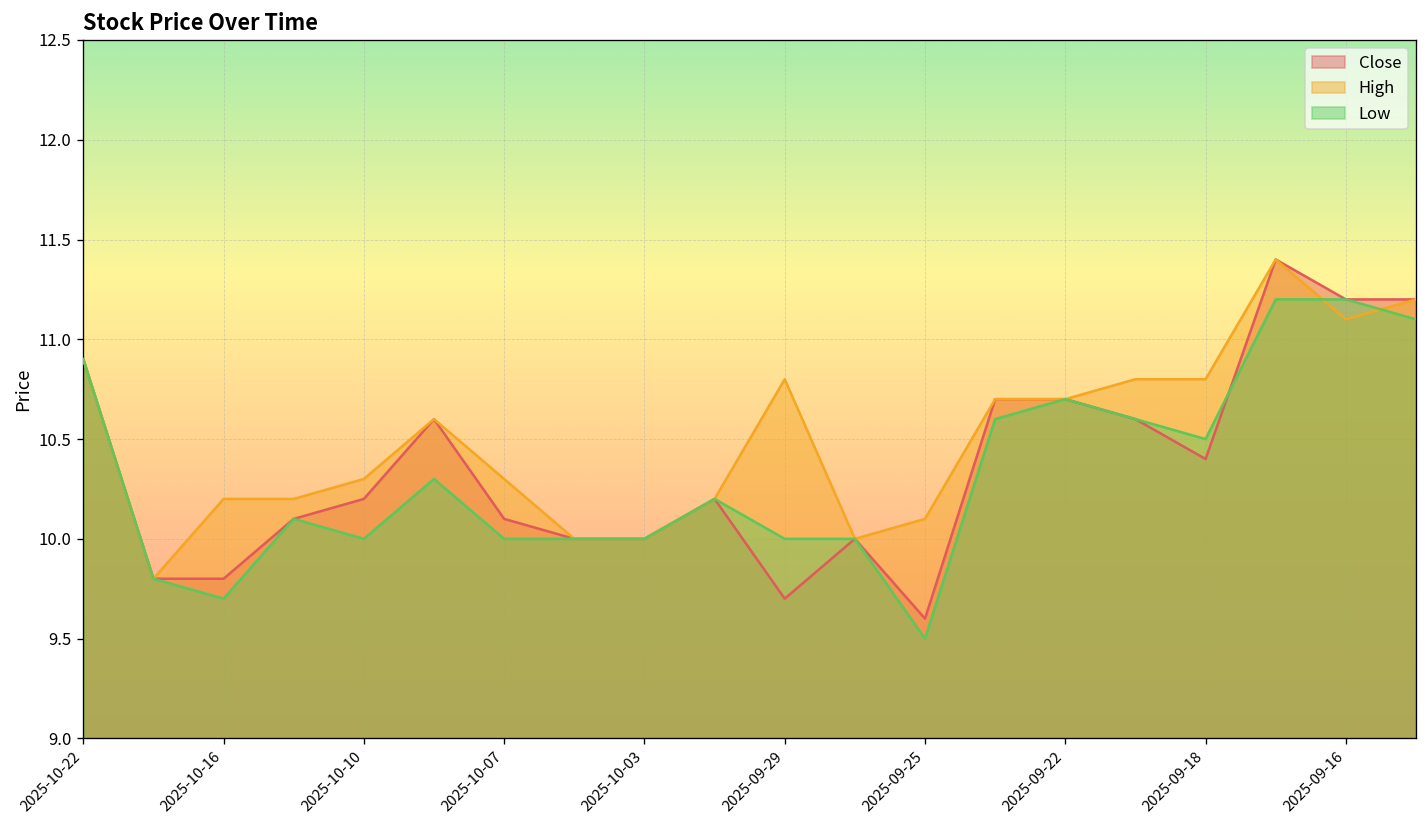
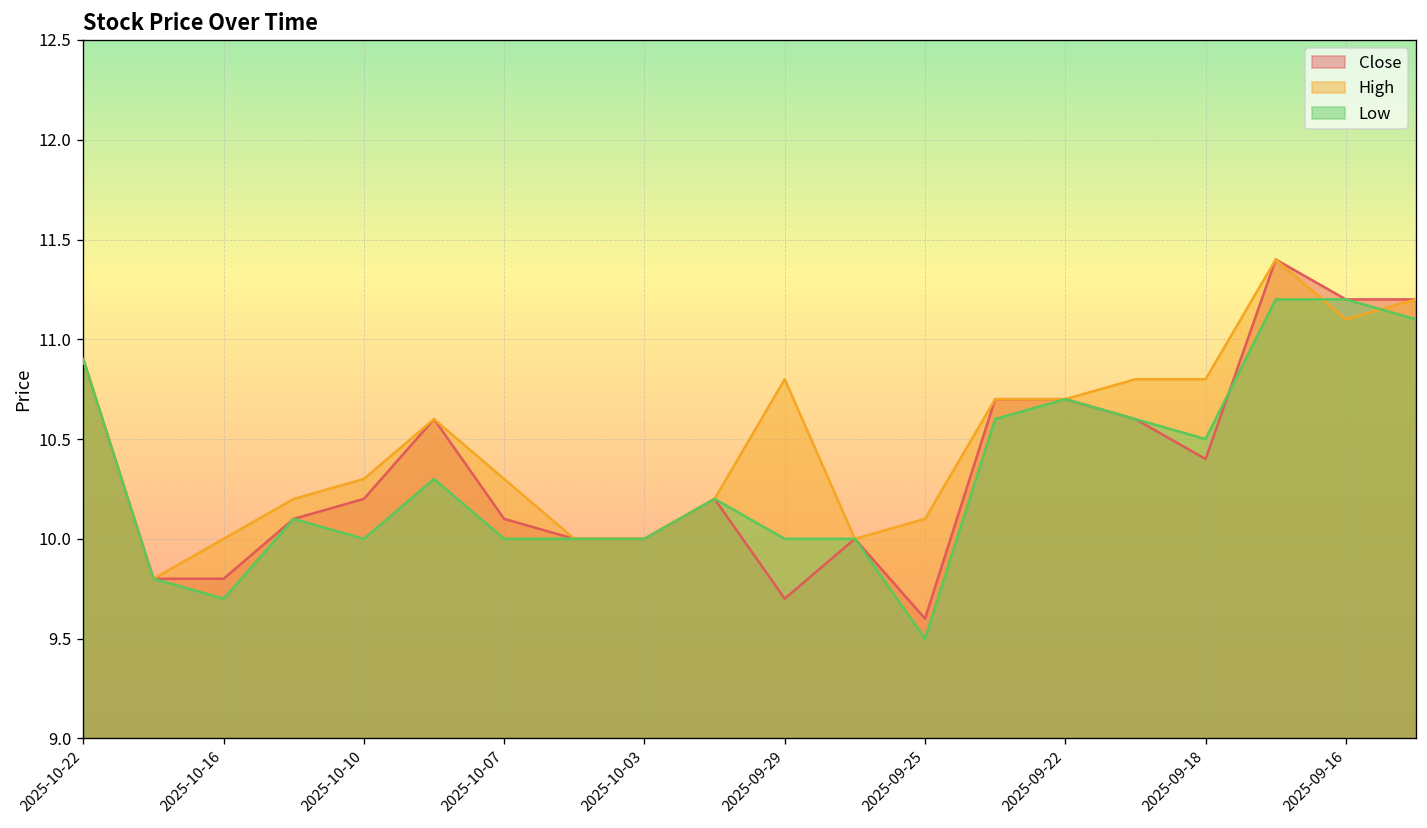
High, 2025-10-16: 10.2 -> 10.0
